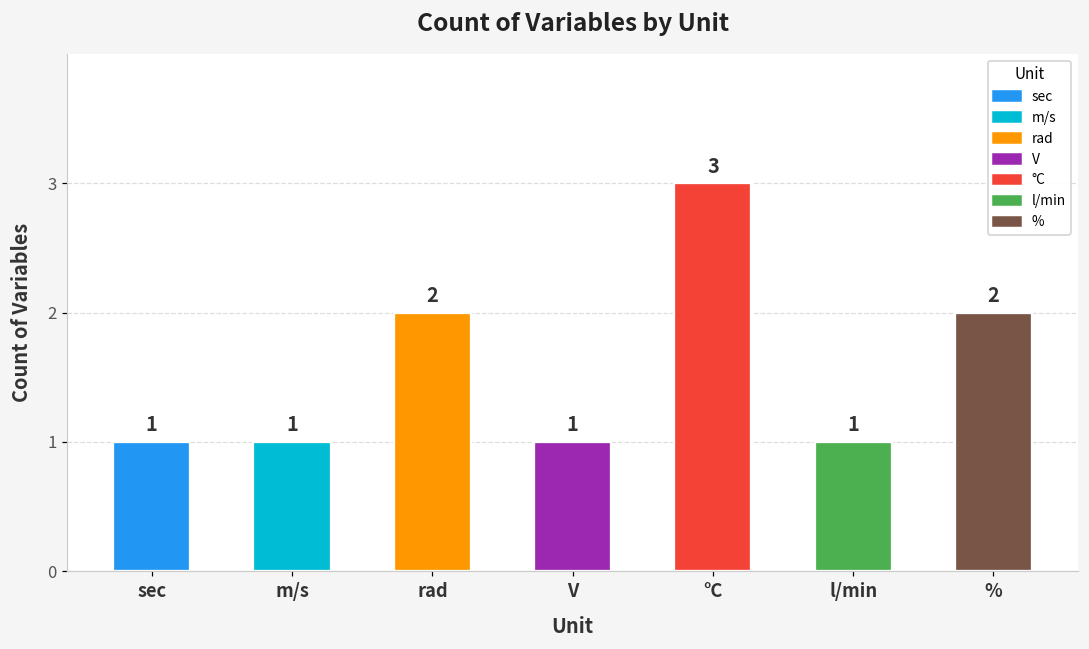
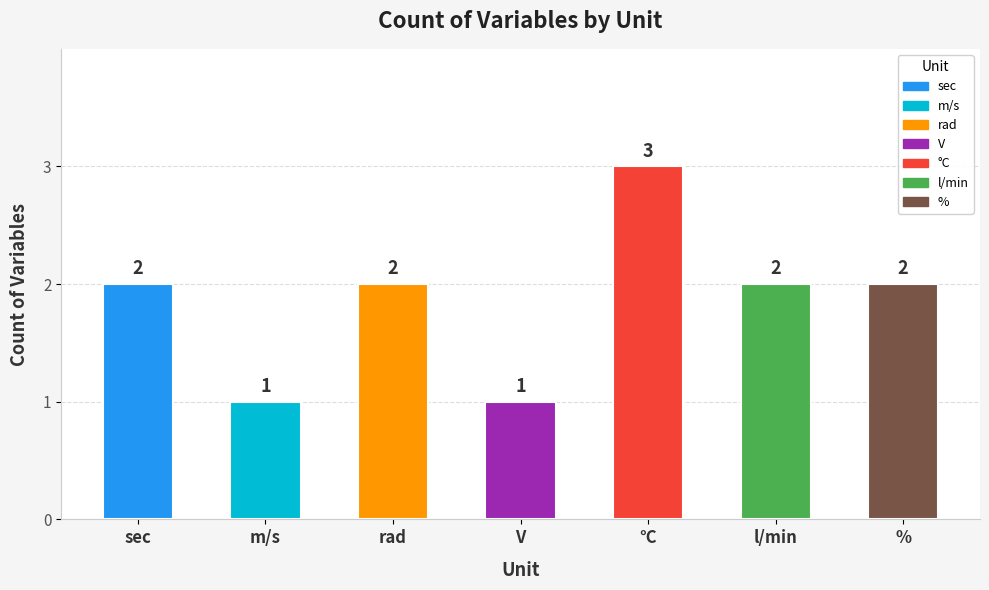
sec: 1 -> 2
l/min: 1 -> 2
